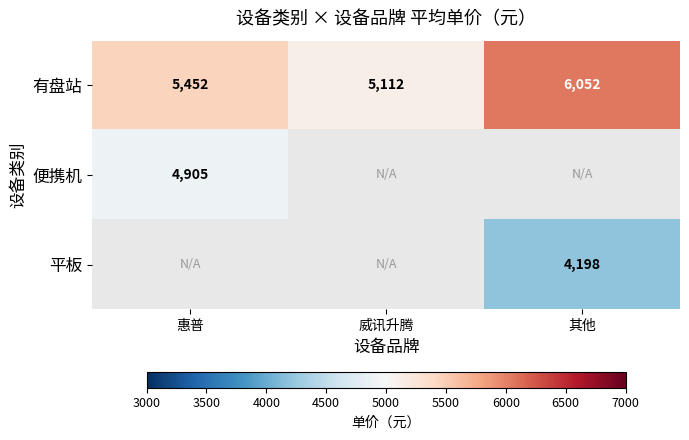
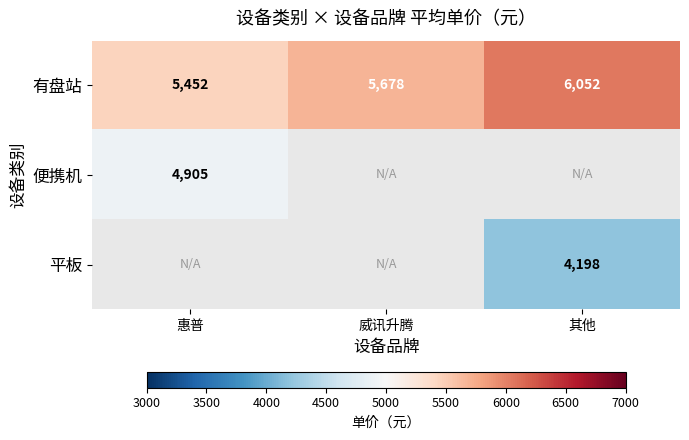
有盘站, 威讯升腾: 5,112 -> 5,678
